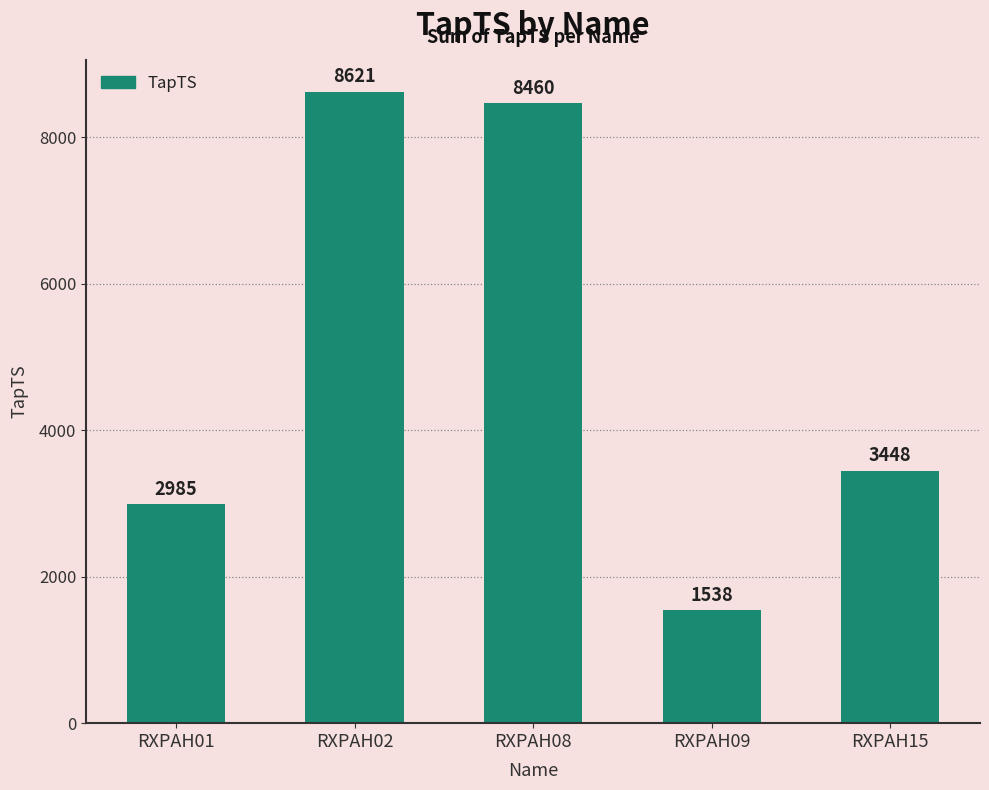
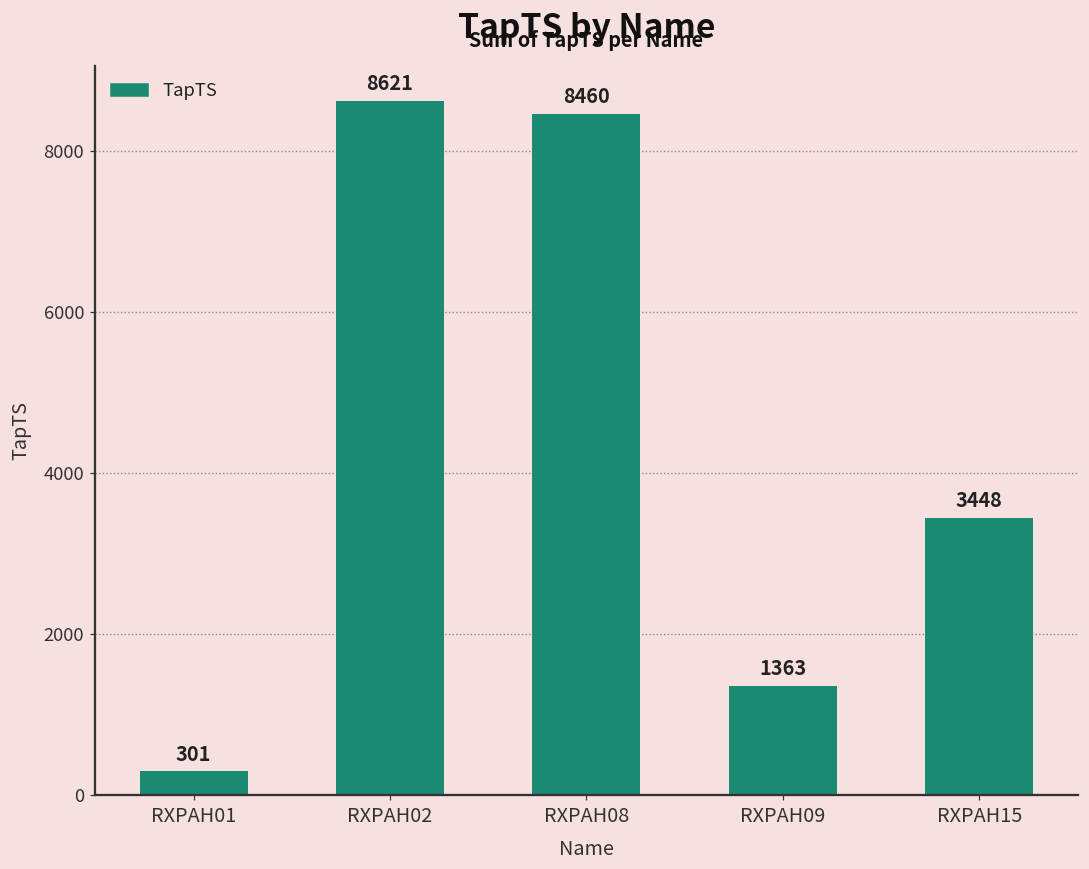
RXPAH01: 2985 -> 301
RXPAH09: 1538 -> 1363
